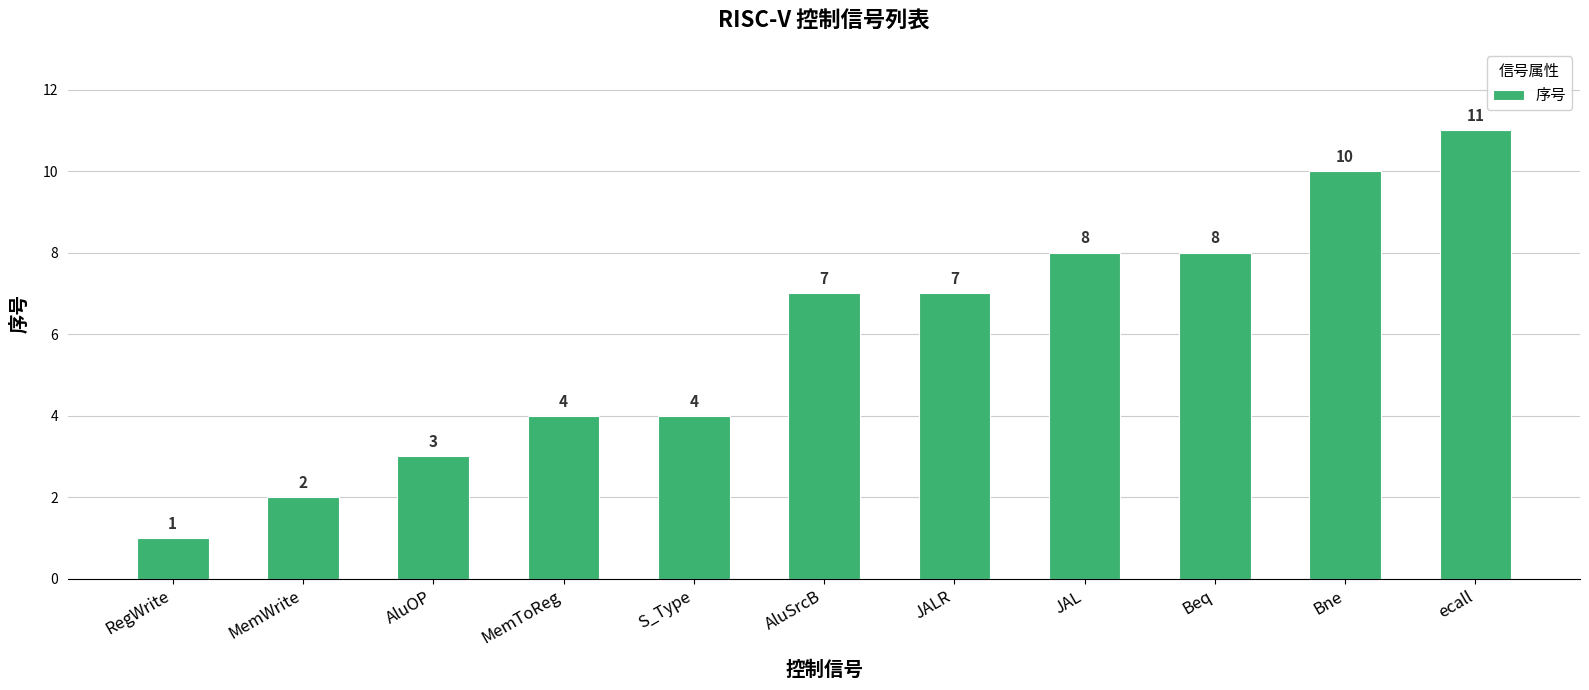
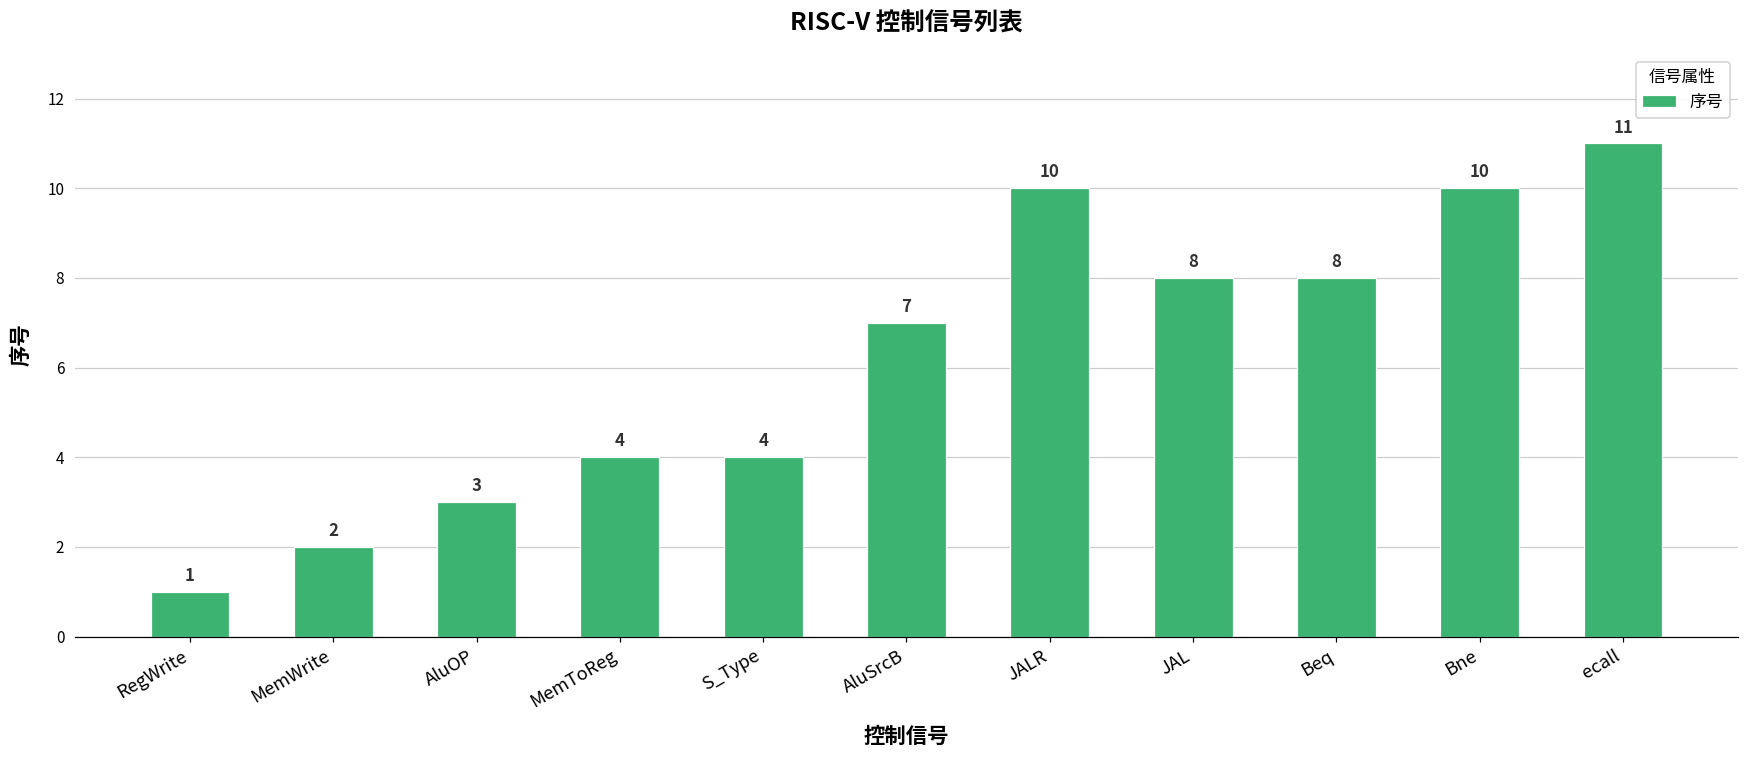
JALR: 7 -> 10
